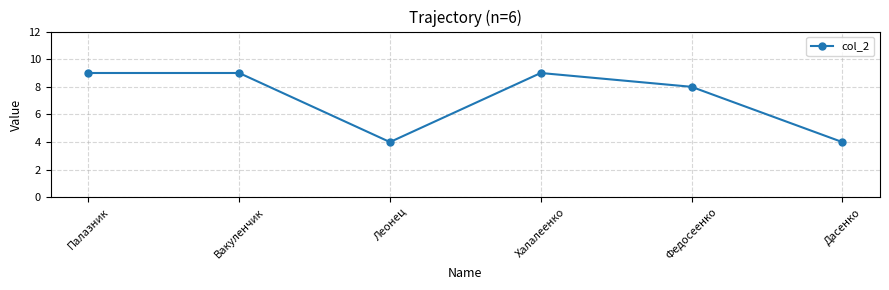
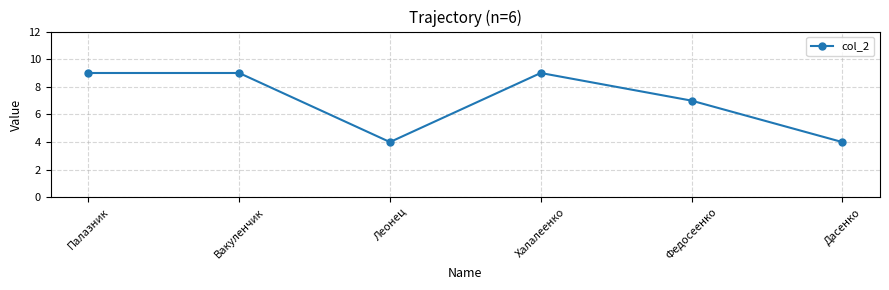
Федосеенко: 8 -> 7
